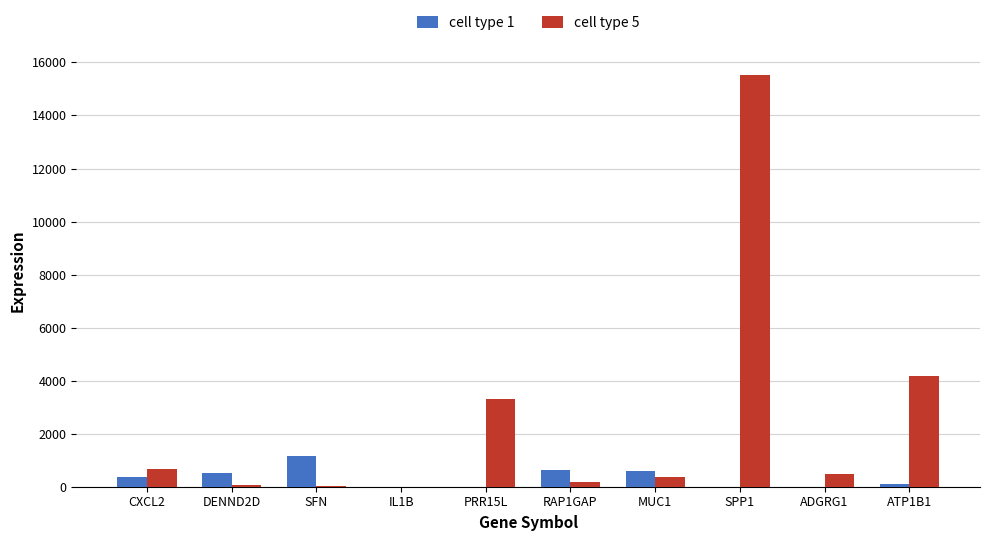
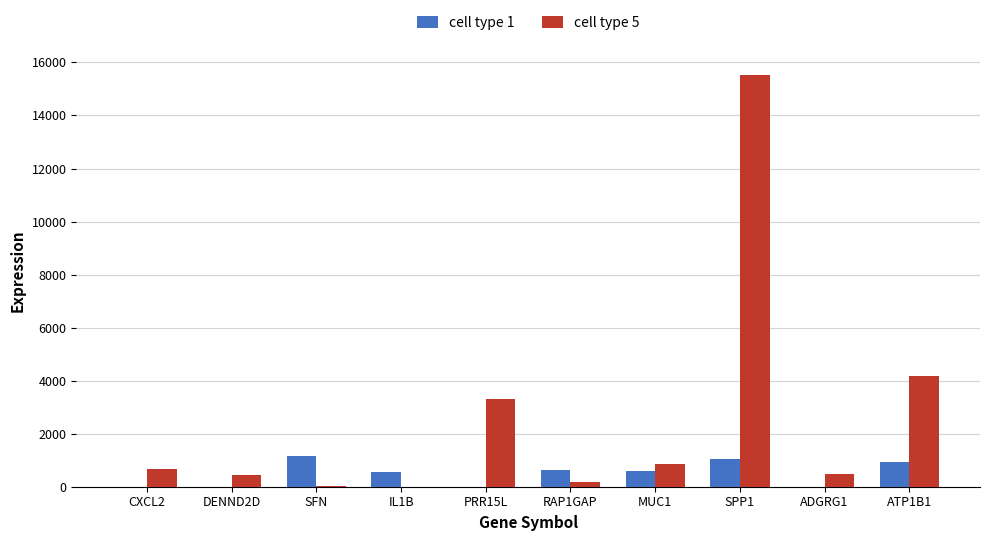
cell type 1, CXCL2: 400 -> 0
cell type 1, DENND2D: 500 -> 0
cell type 5, DENND2D: 0 -> 500
cell type 1, IL1B: 0 -> 600
cell type 5, MUC1: 400 -> 900
cell type 1, SPP1: 0 -> 1100
cell type 1, ATP1B1: 100 -> 900
